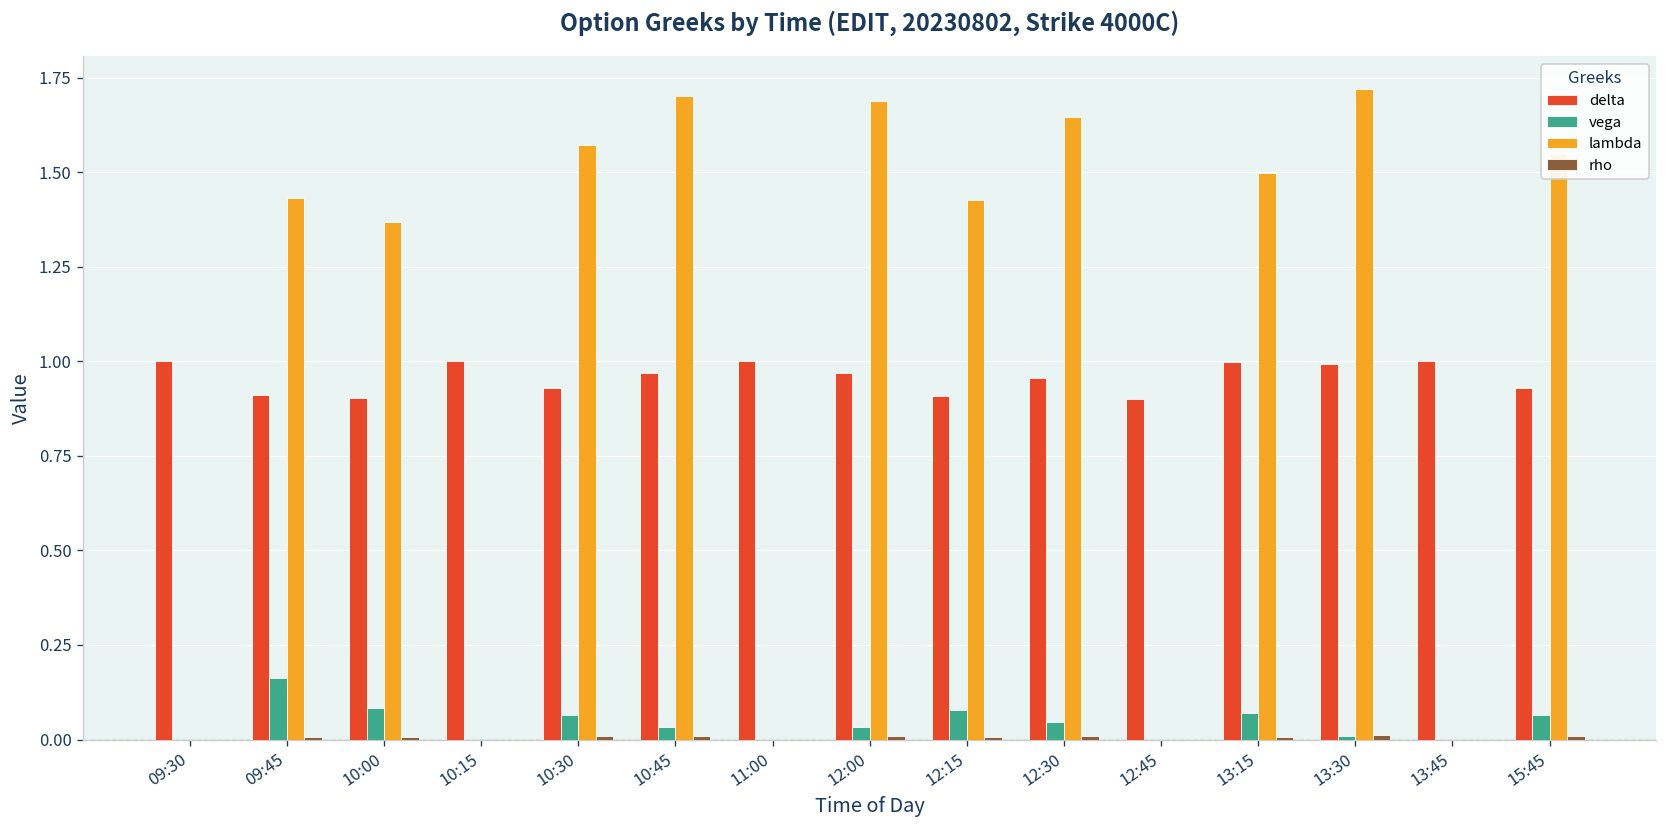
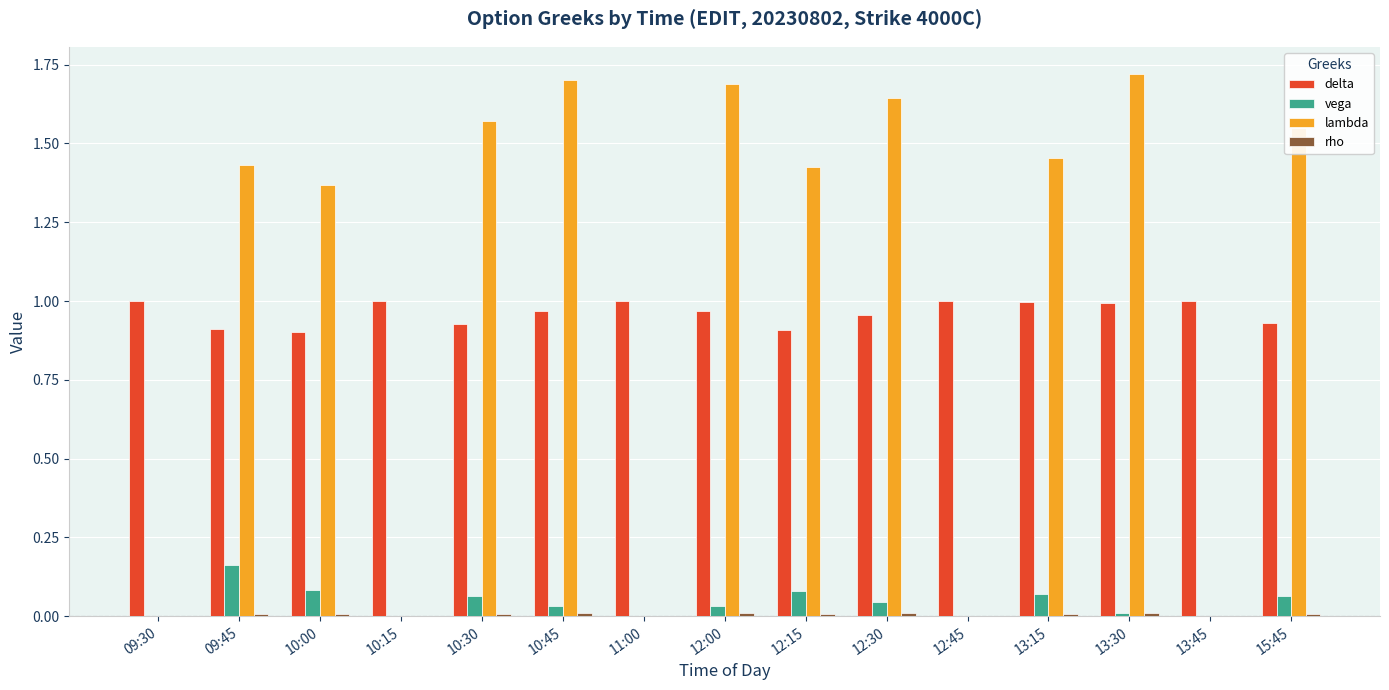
delta, 12:45: 0.9 -> 1.0
lambda, 13:15: 1.50 -> 1.45
